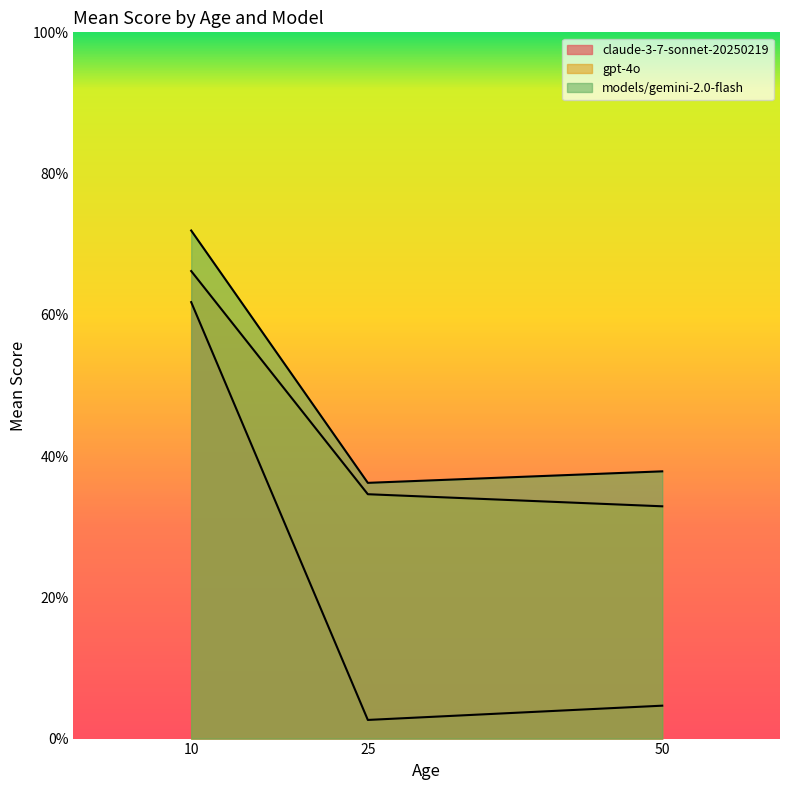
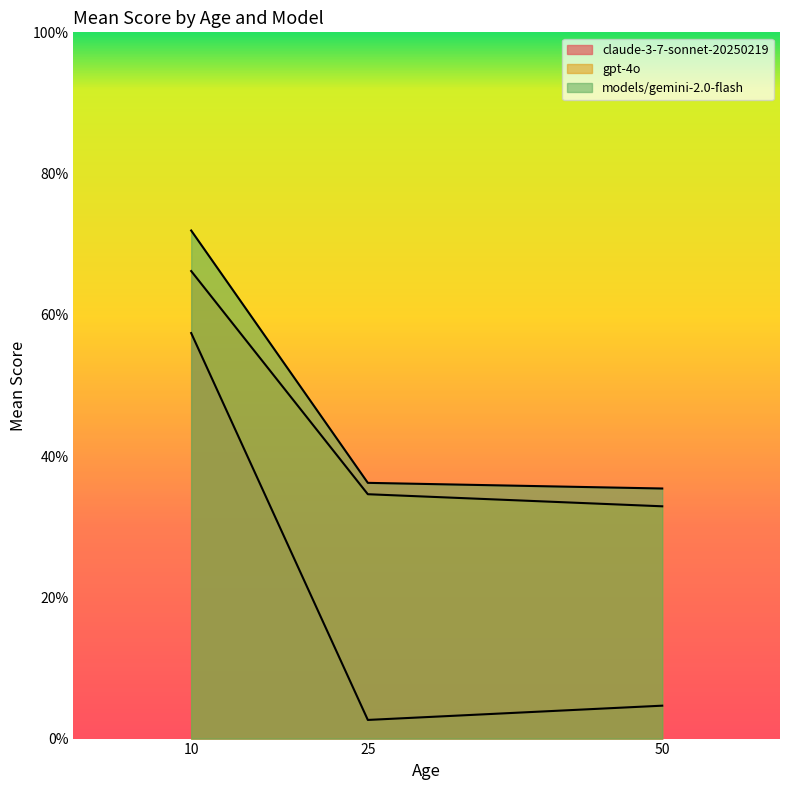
claude-3-7-sonnet-20250219, 10: 62% -> 57%
models/gemini-2.0-flash, 50: 38% -> 35%
